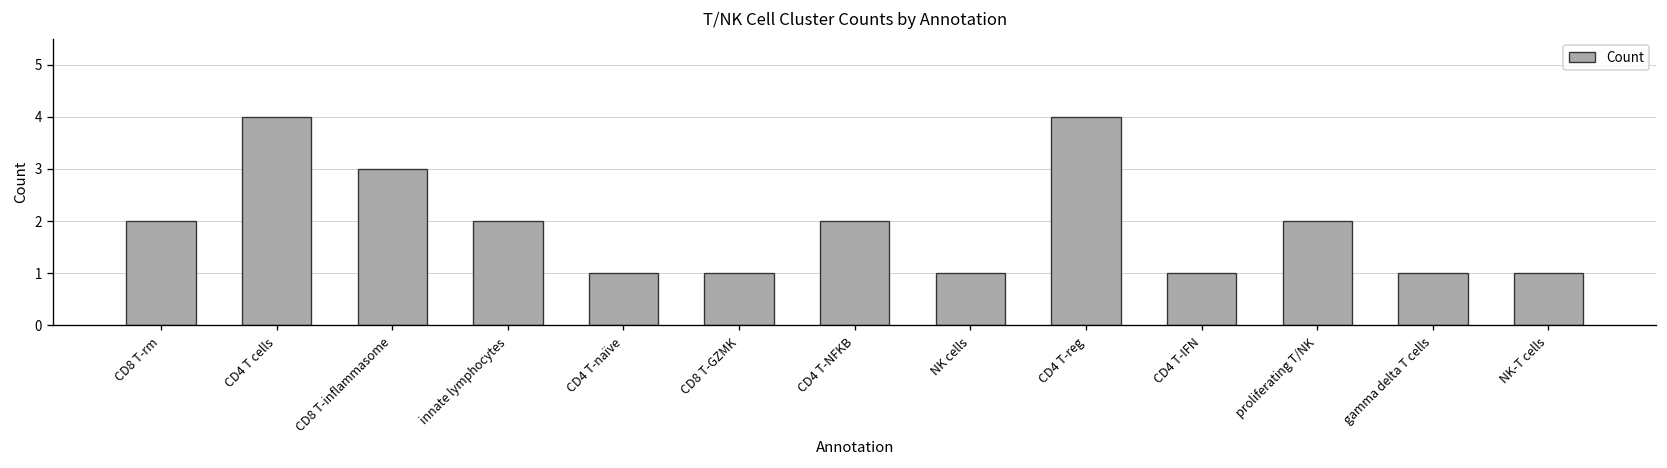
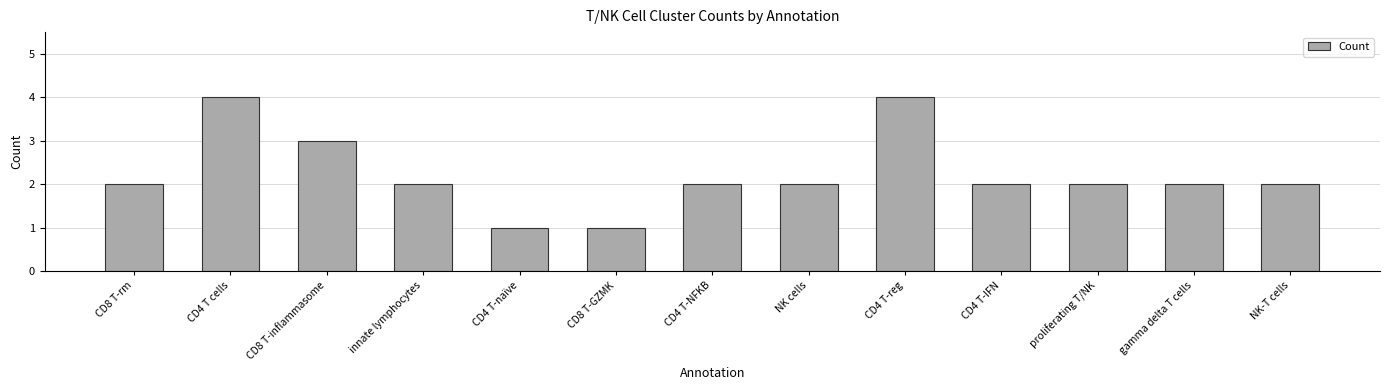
NK cells: 1 -> 2
CD4 T-IFN: 1 -> 2
gamma delta T cells: 1 -> 2
NK-T cells: 1 -> 2
